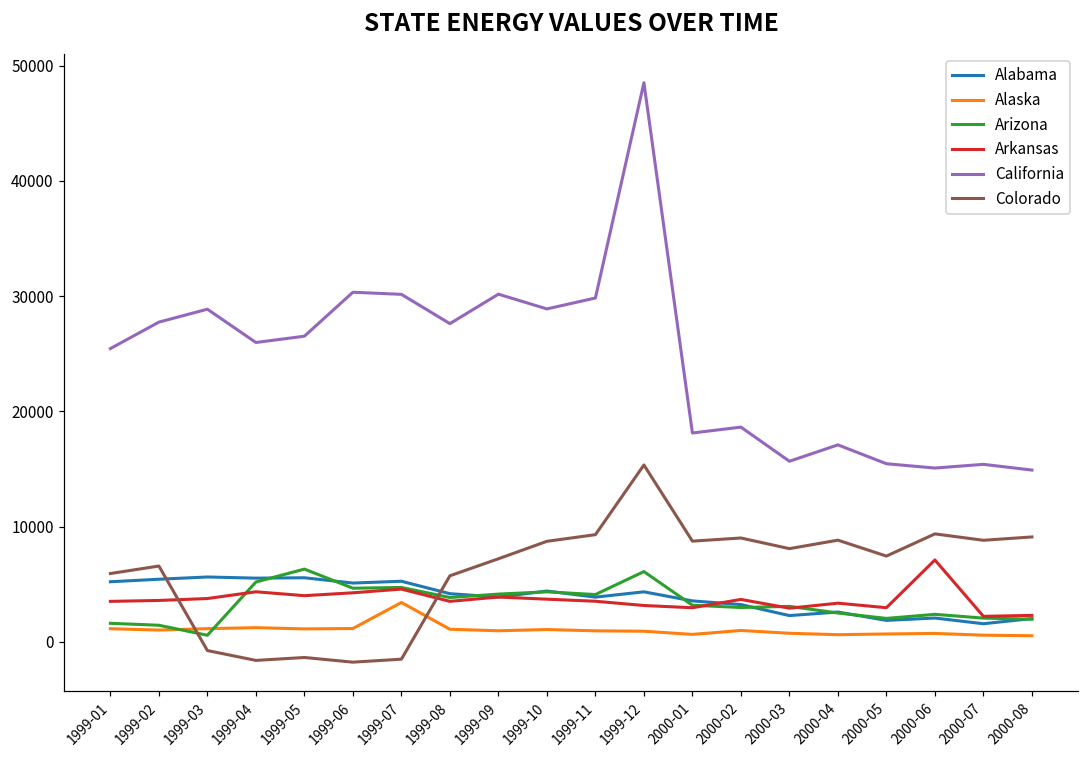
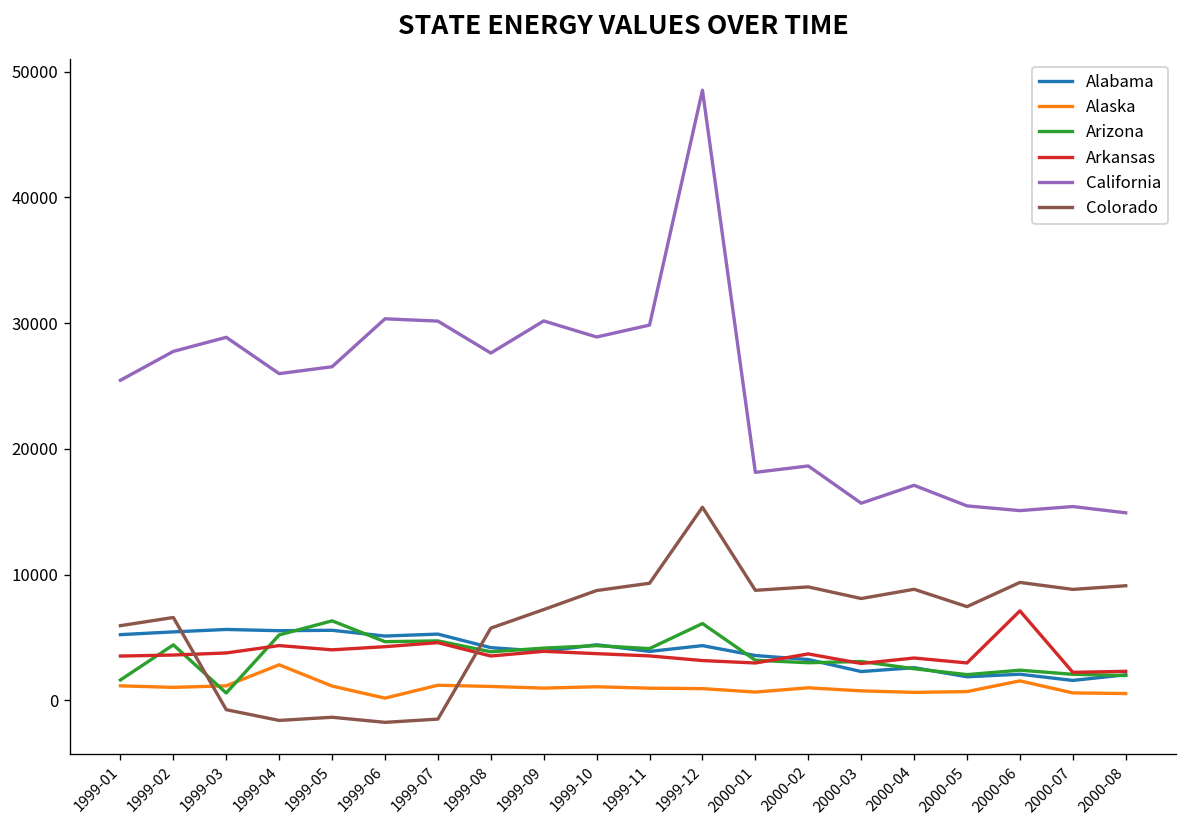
Arizona, 1999-02: 1400 -> 4400
Alaska, 1999-04: 1200 -> 2800
Alaska, 1999-06: 1200 -> 200
Alaska, 1999-07: 3400 -> 1200
Alaska, 2000-06: 700 -> 1500
